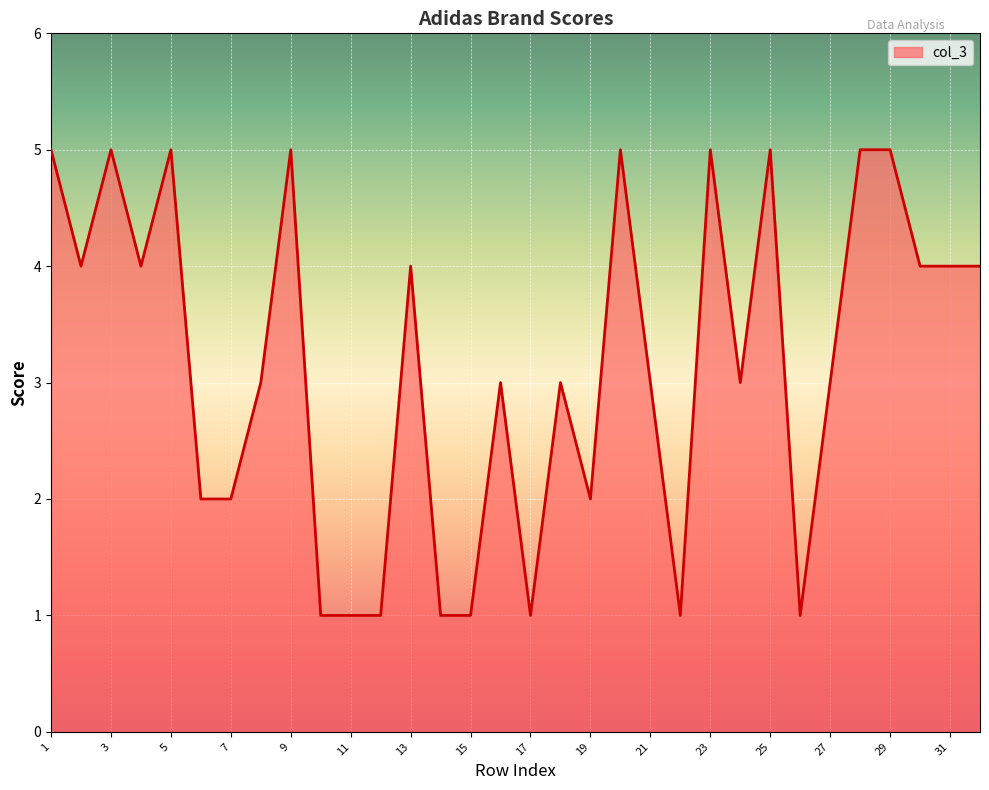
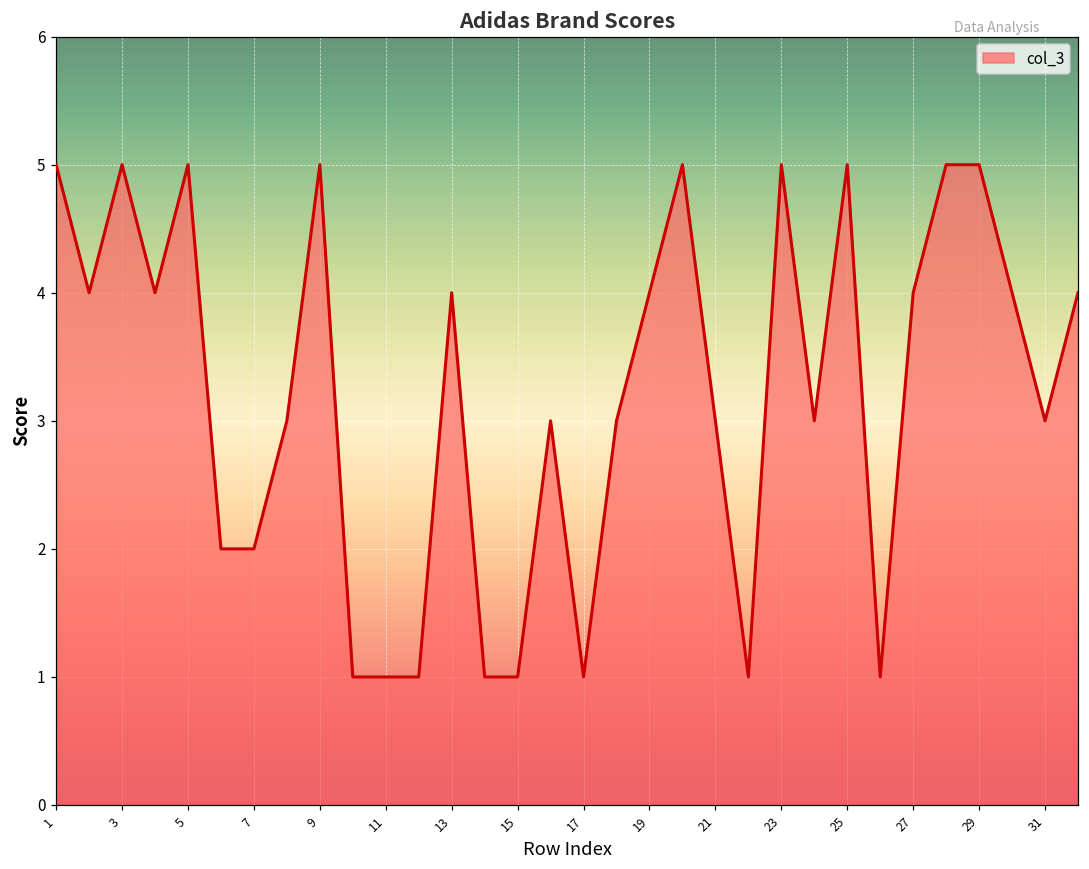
19: 2 -> 4
27: 3 -> 4
31: 4 -> 3
